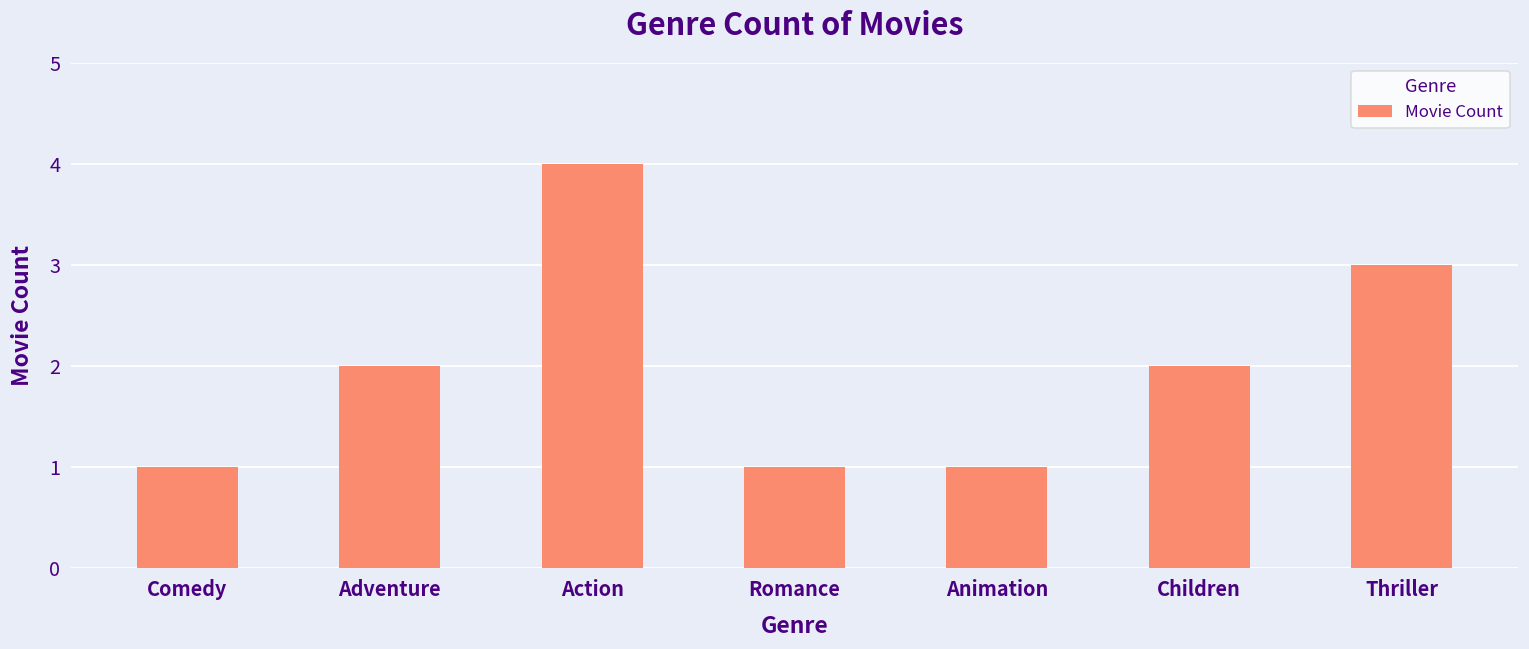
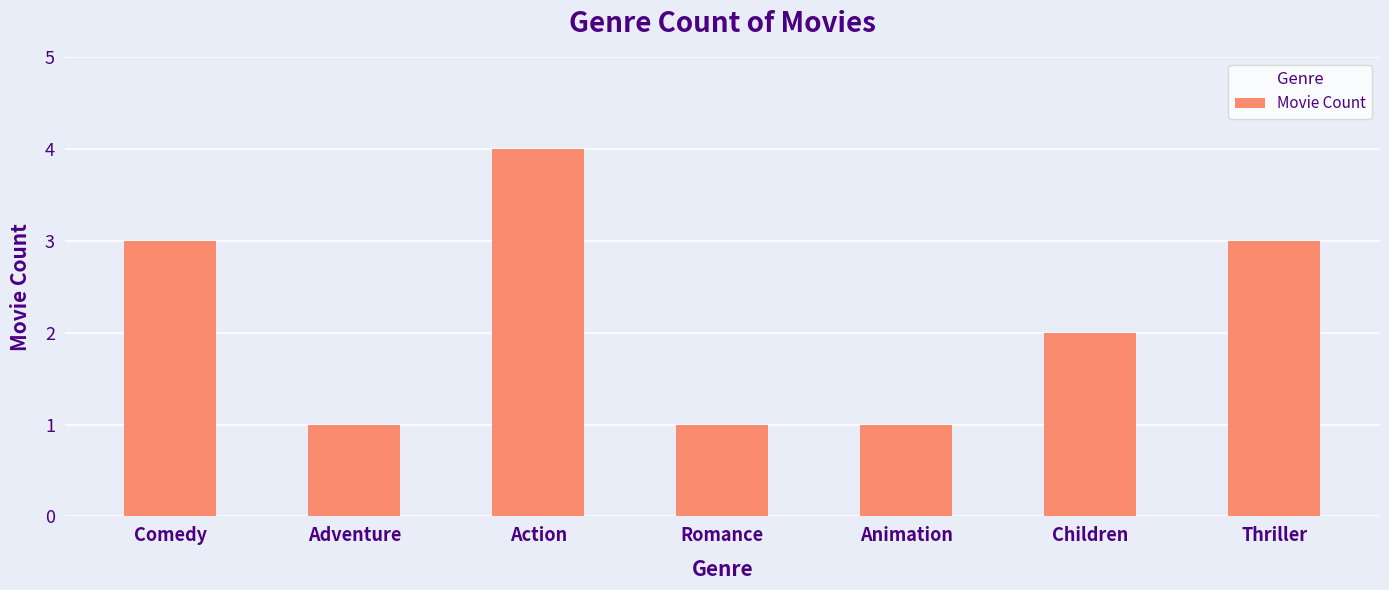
Comedy: 1 -> 3
Adventure: 2 -> 1
